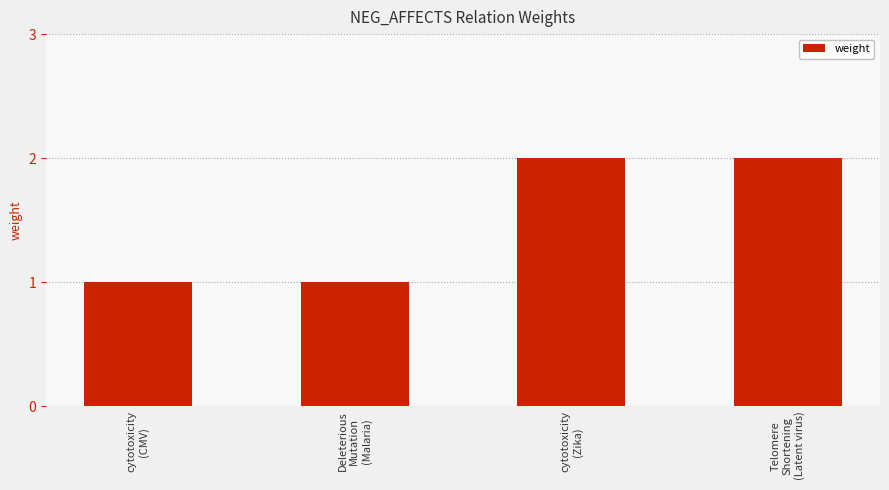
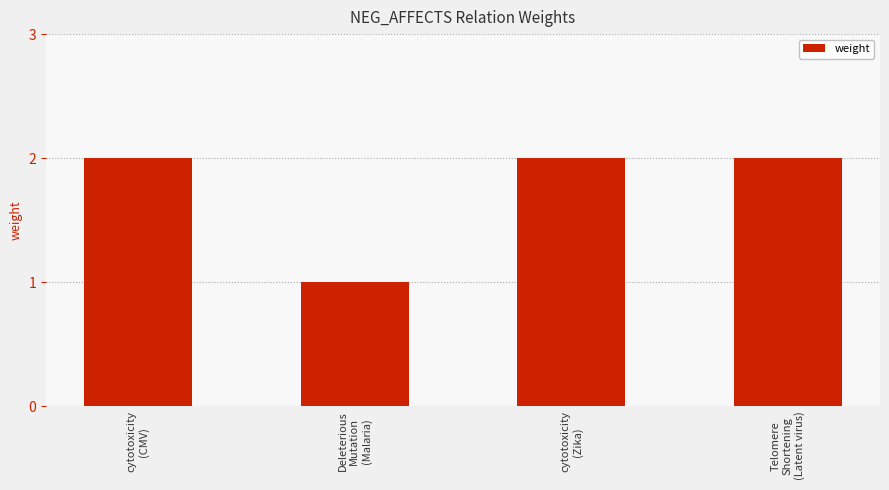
cytotoxicity (CMV): 1 -> 2
